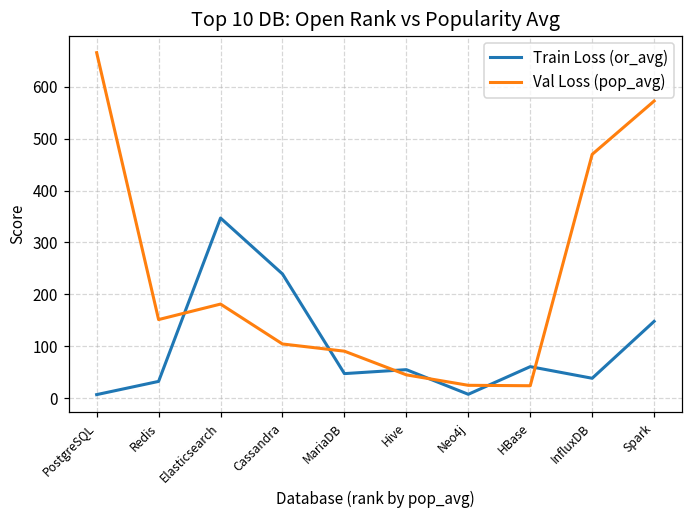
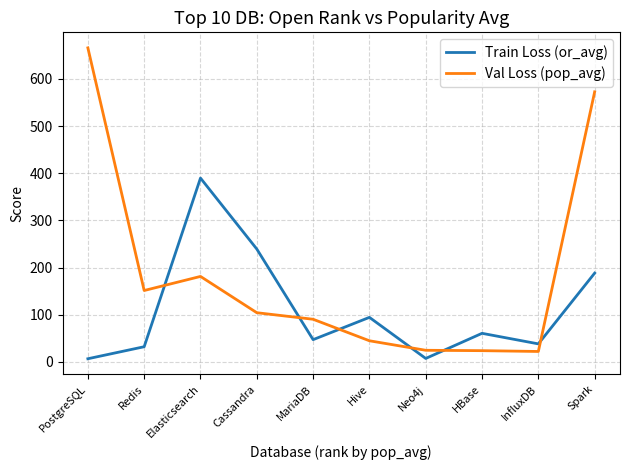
Train Loss (or_avg), Elasticsearch: 350 -> 390
Train Loss (or_avg), Hive: 50 -> 90
Val Loss (pop_avg), InfluxDB: 470 -> 20
Train Loss (or_avg), Spark: 150 -> 190
